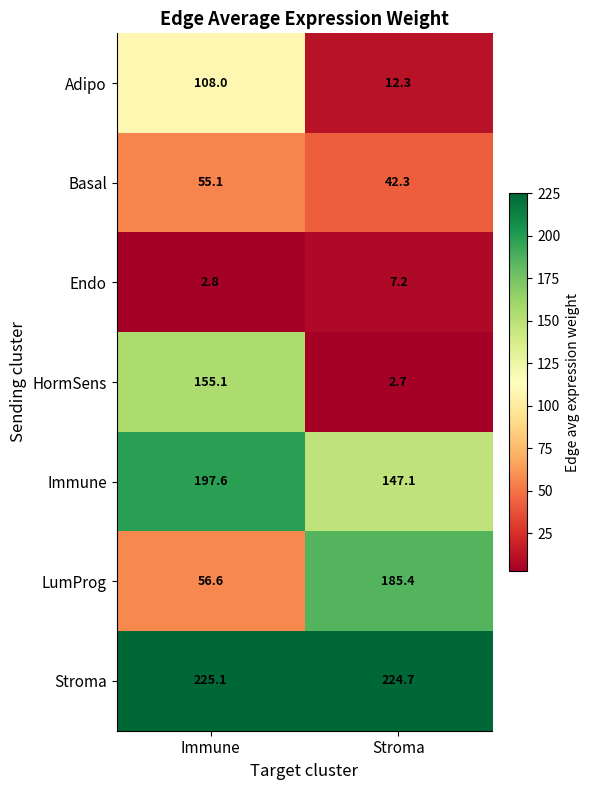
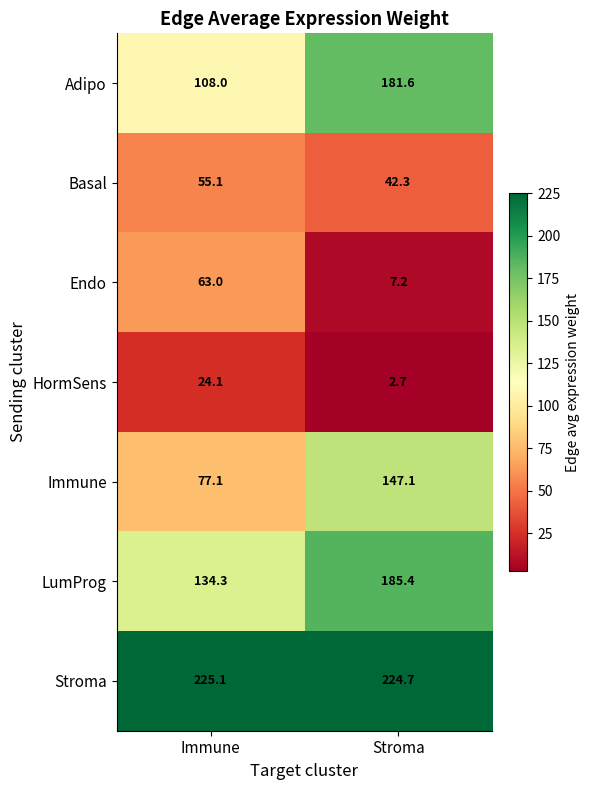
Adipo, Stroma: 12.3 -> 181.6
Endo, Immune: 2.8 -> 63.0
HormSens, Immune: 155.1 -> 24.1
Immune, Immune: 197.6 -> 77.1
LumProg, Immune: 56.6 -> 134.3
